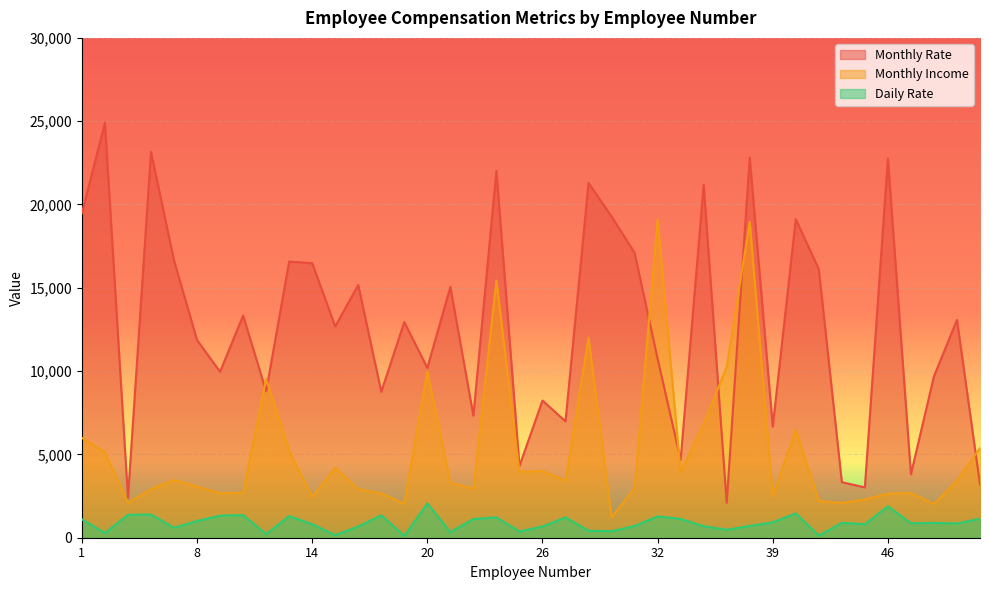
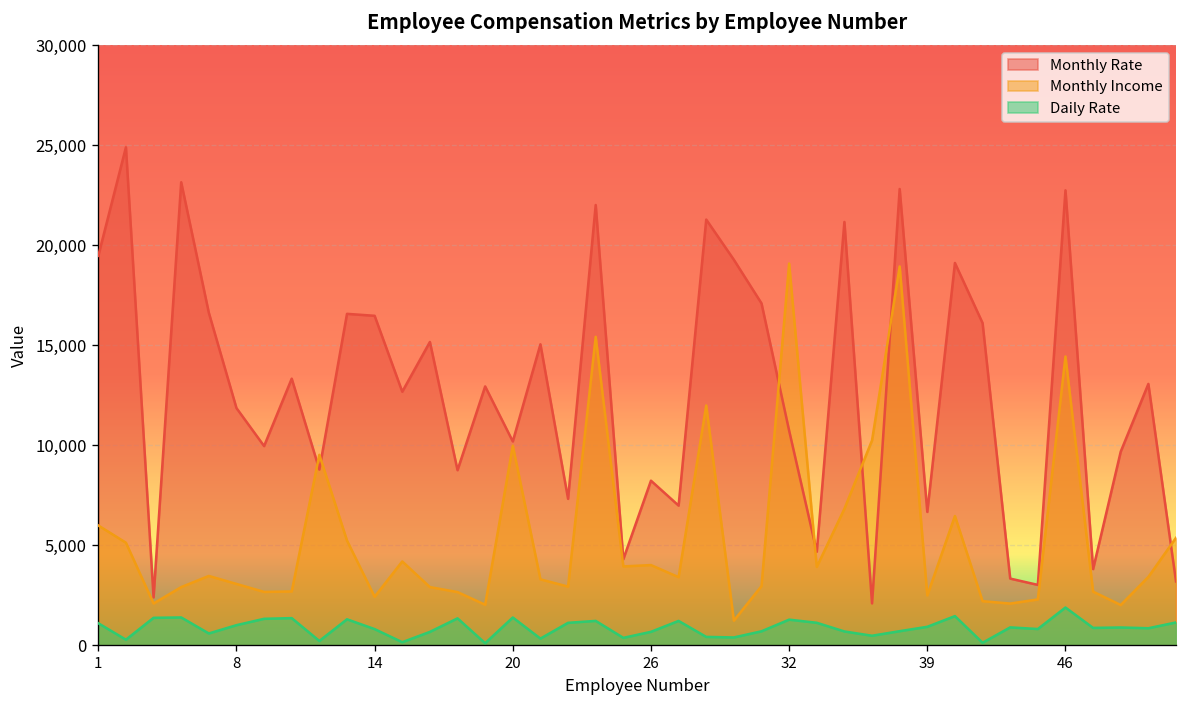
Daily Rate, 20: 2,100 -> 1,400
Monthly Income, 46: 2,600 -> 14,400
